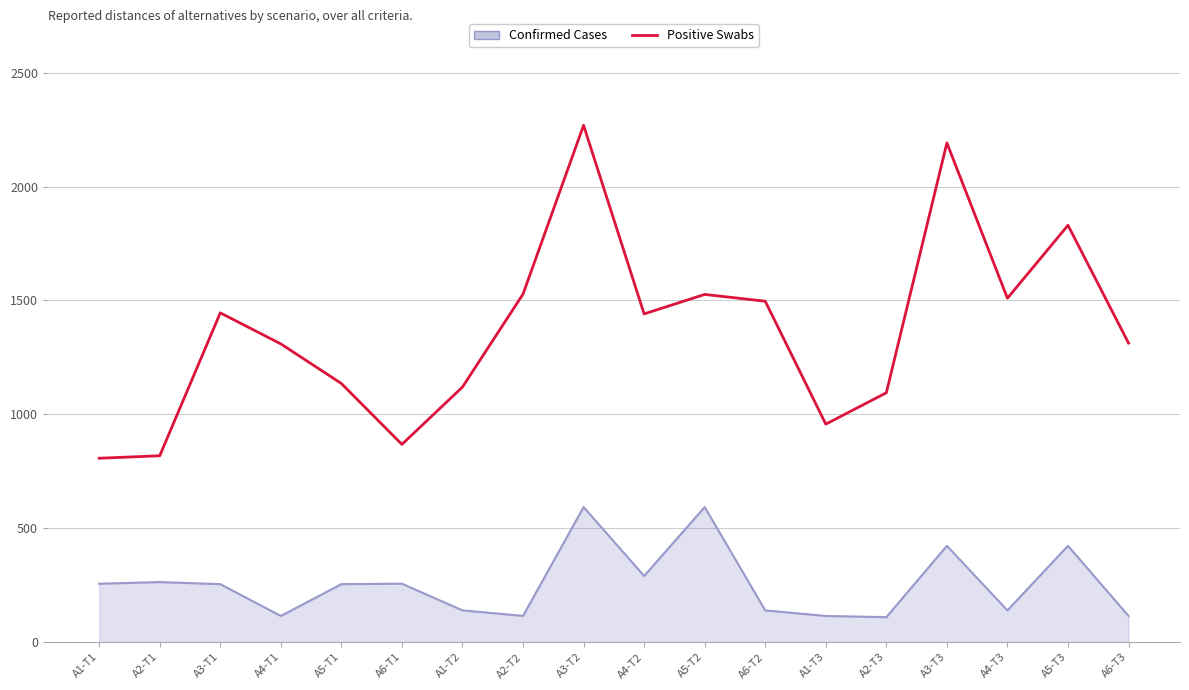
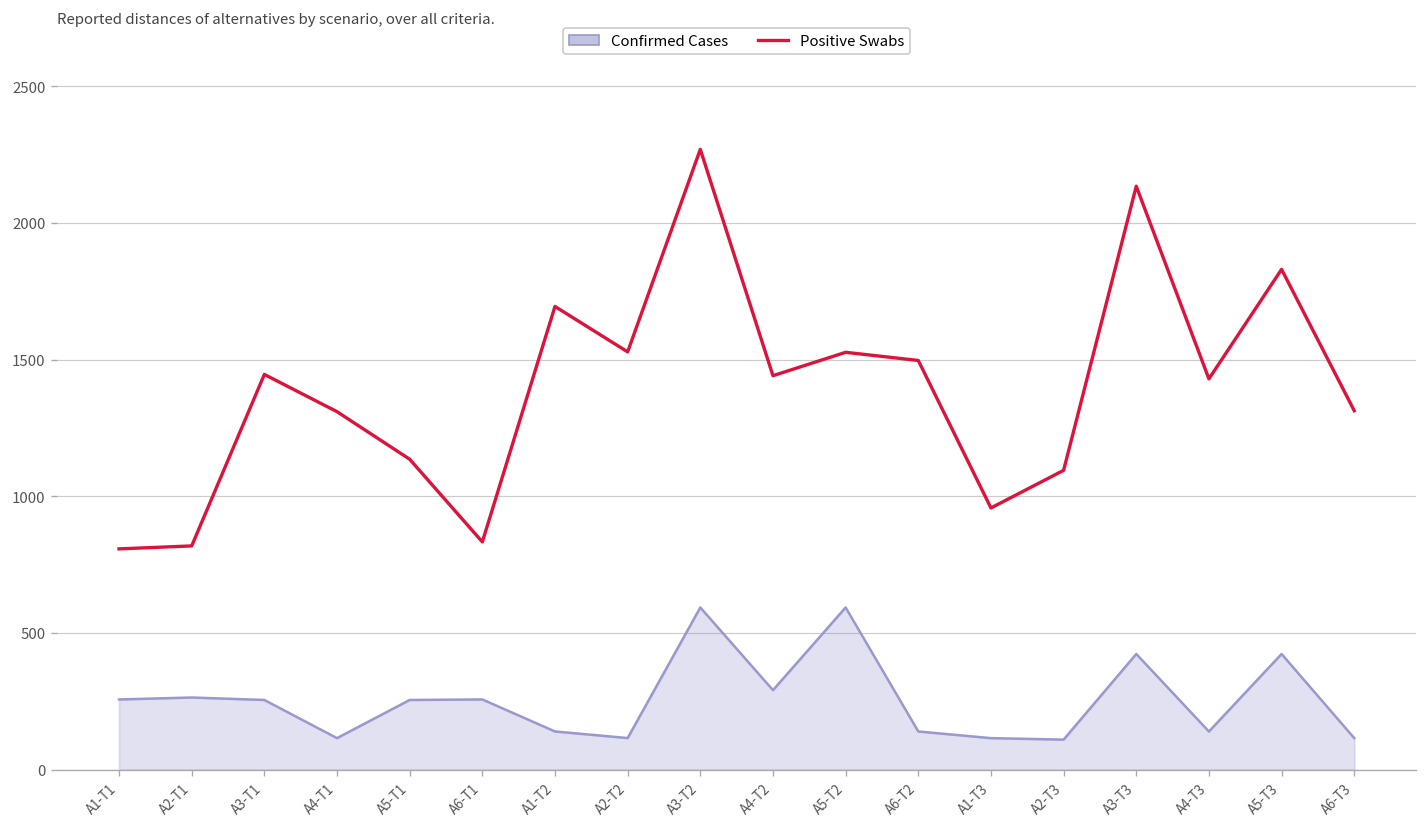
Positive Swabs, A6-T1: 870 -> 830
Positive Swabs, A1-T2: 1120 -> 1690
Positive Swabs, A3-T3: 2190 -> 2130
Positive Swabs, A4-T3: 1510 -> 1430
